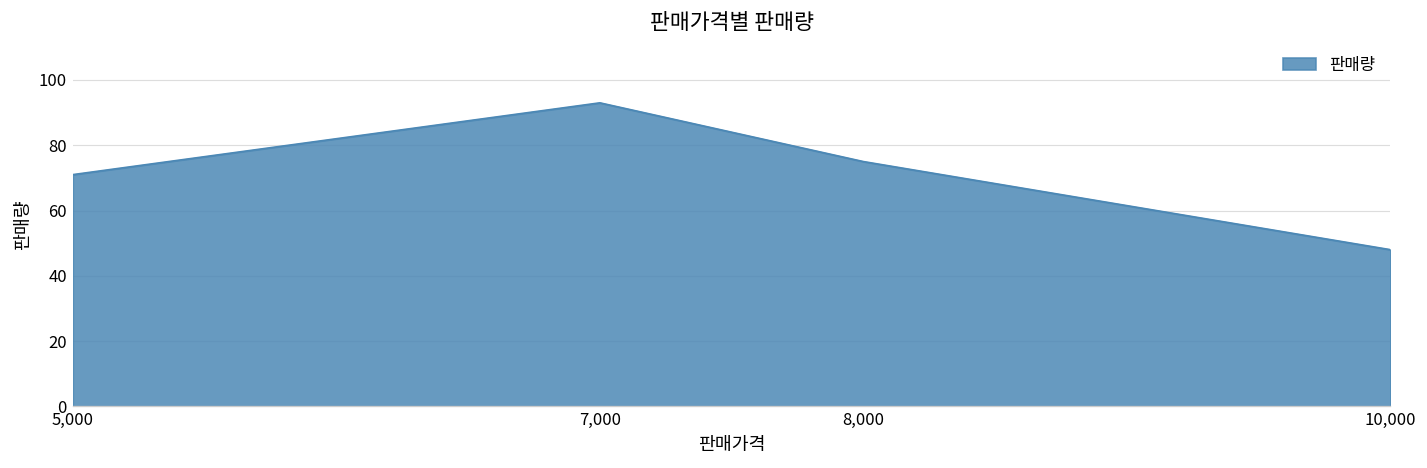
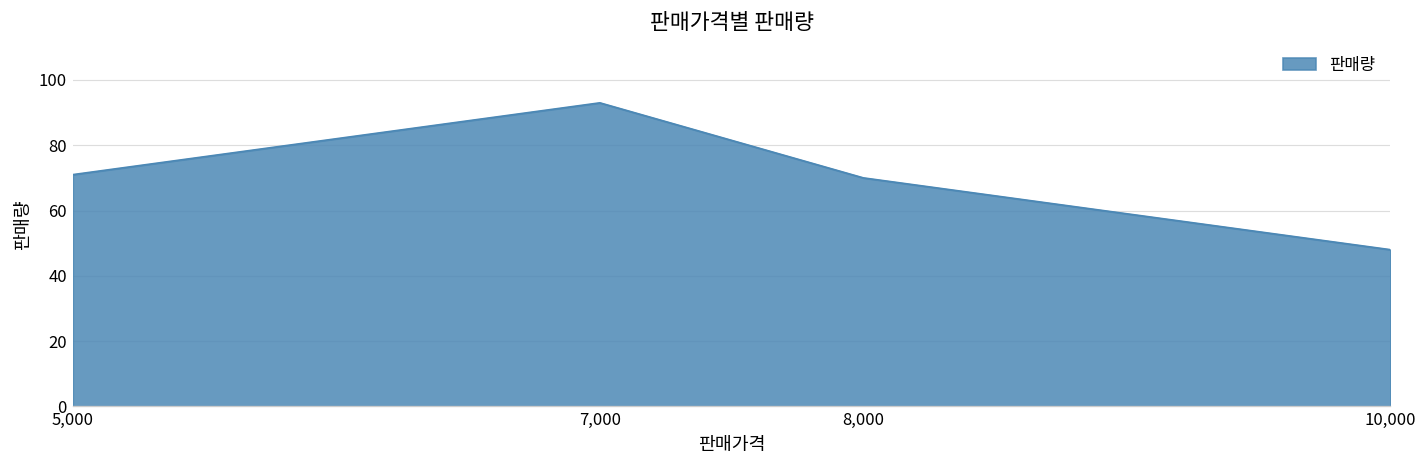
8,000: 75 -> 70
